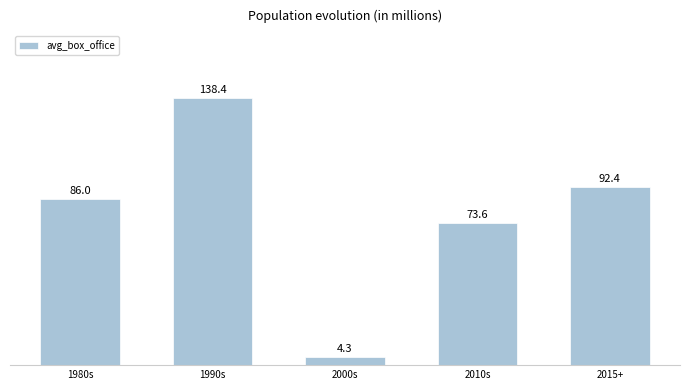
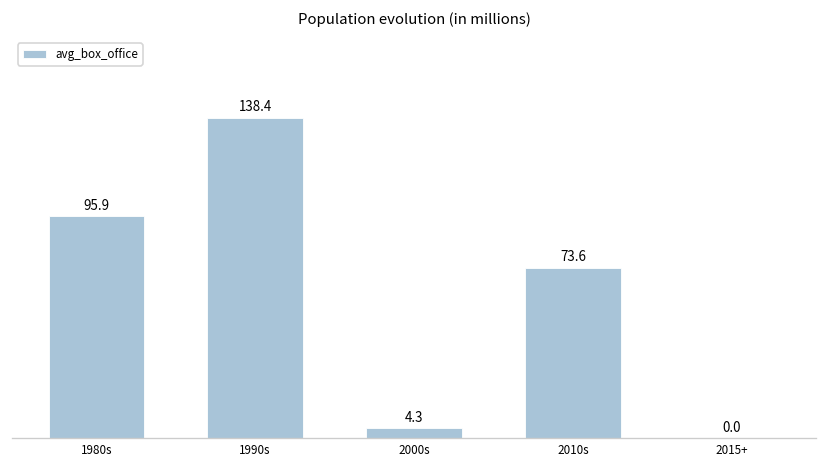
1980s: 86.0 -> 95.9
2015+: 92.4 -> 0.0
